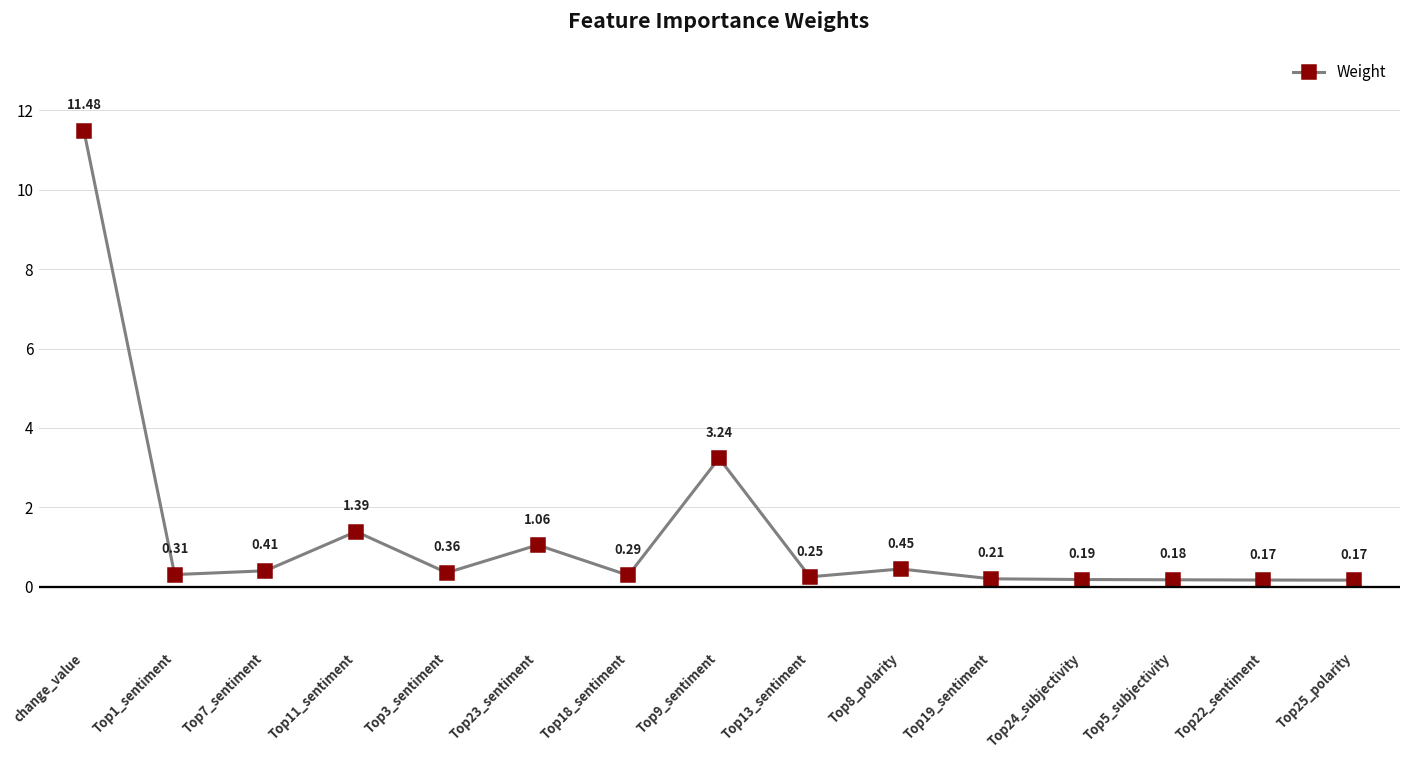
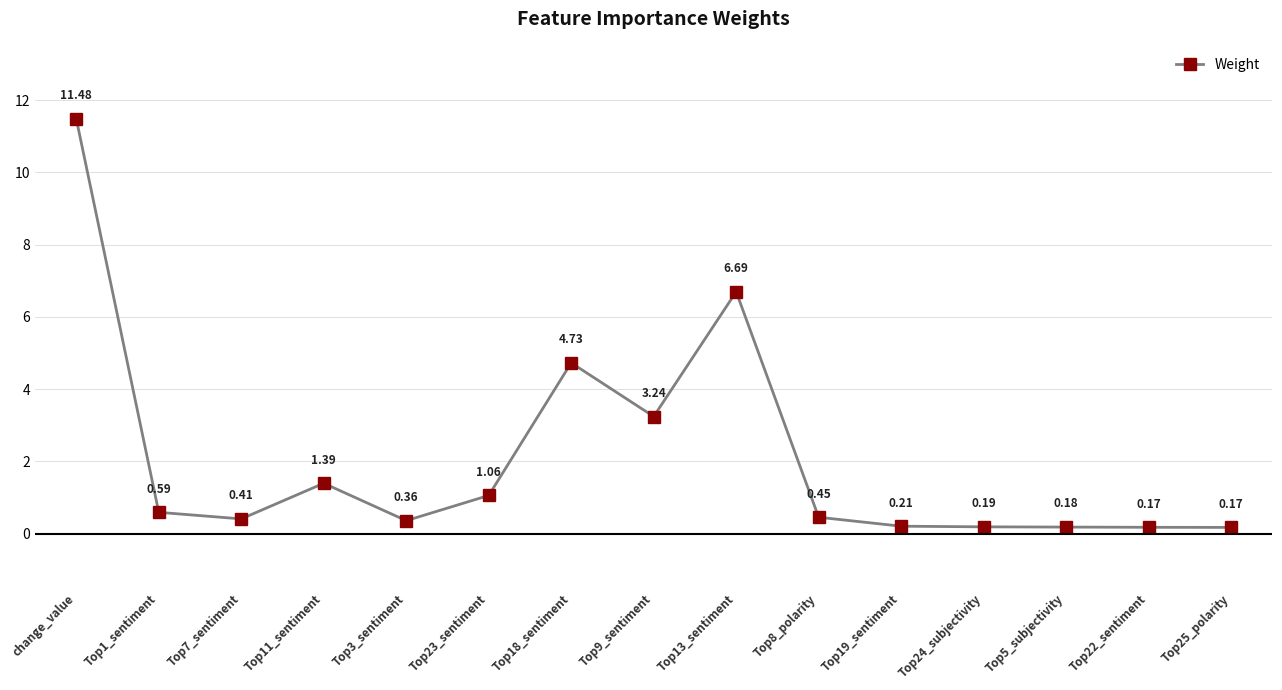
Top1_sentiment: 0.31 -> 0.59
Top18_sentiment: 0.29 -> 4.73
Top13_sentiment: 0.25 -> 6.69
